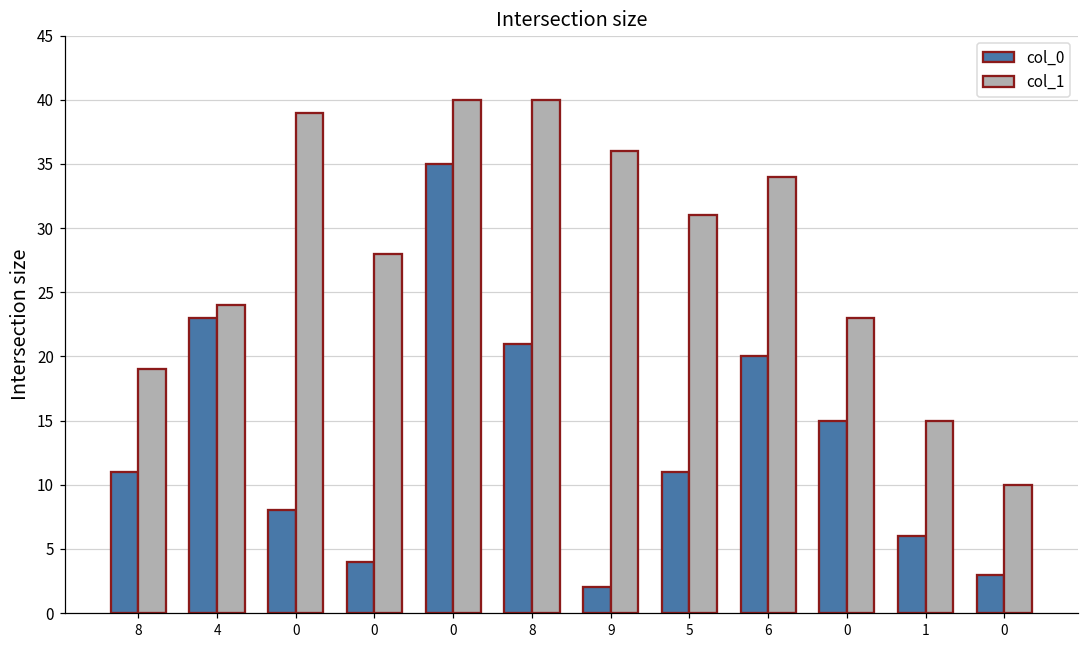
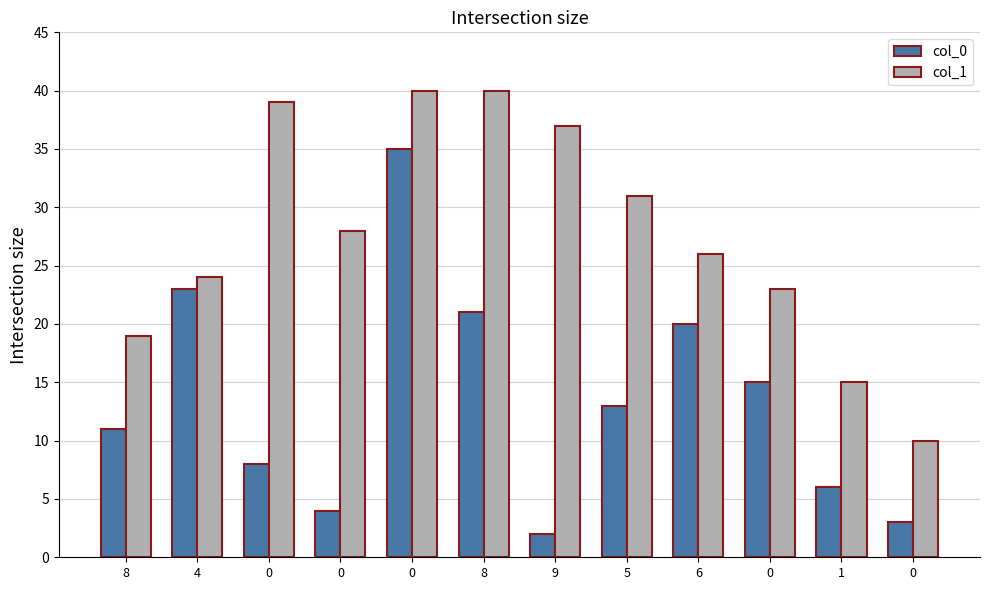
col_1, 9: 36 -> 37
col_0, 5: 11 -> 13
col_1, 6: 34 -> 26
